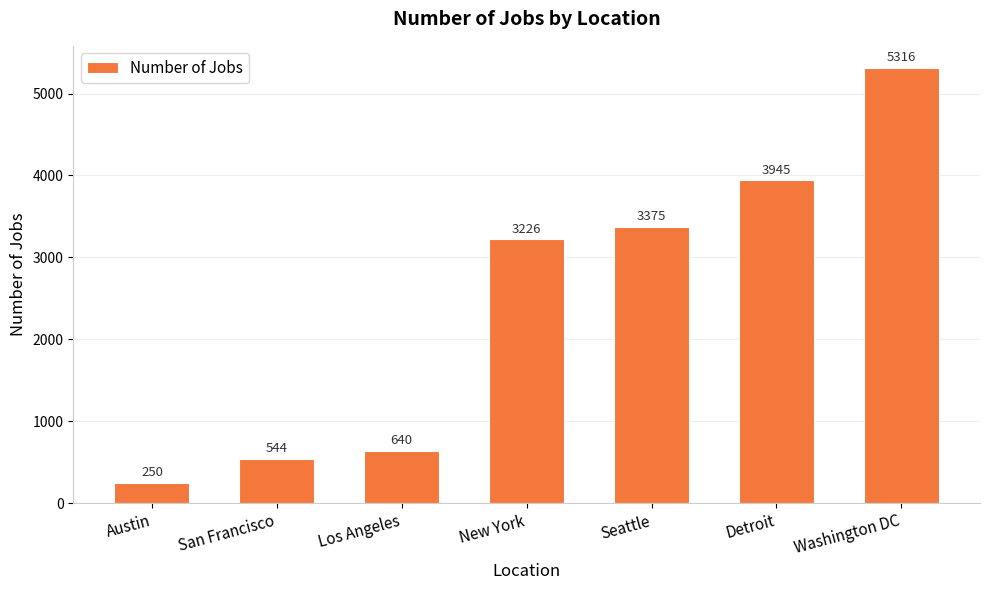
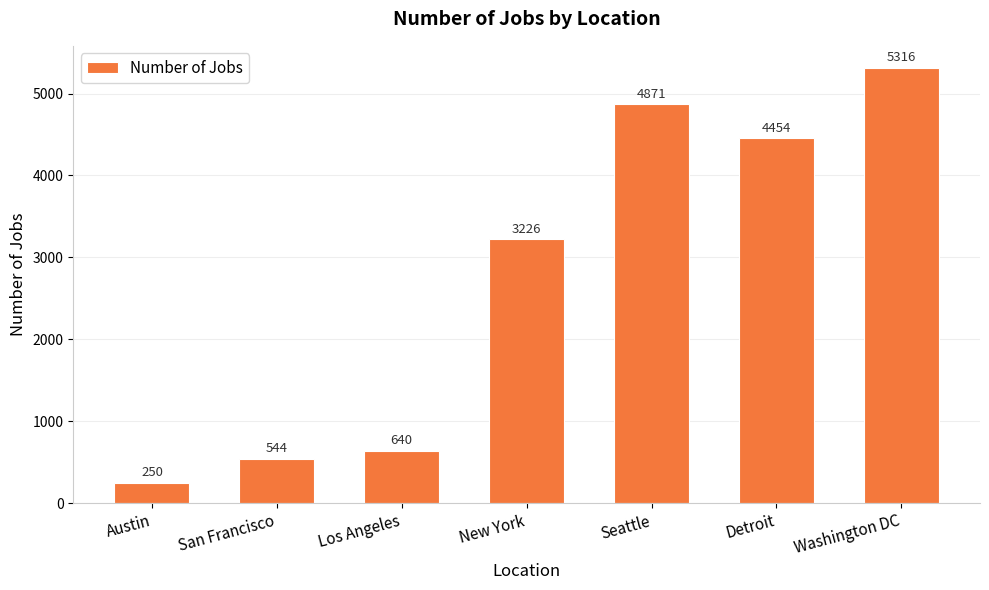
Seattle: 3375 -> 4871
Detroit: 3945 -> 4454
